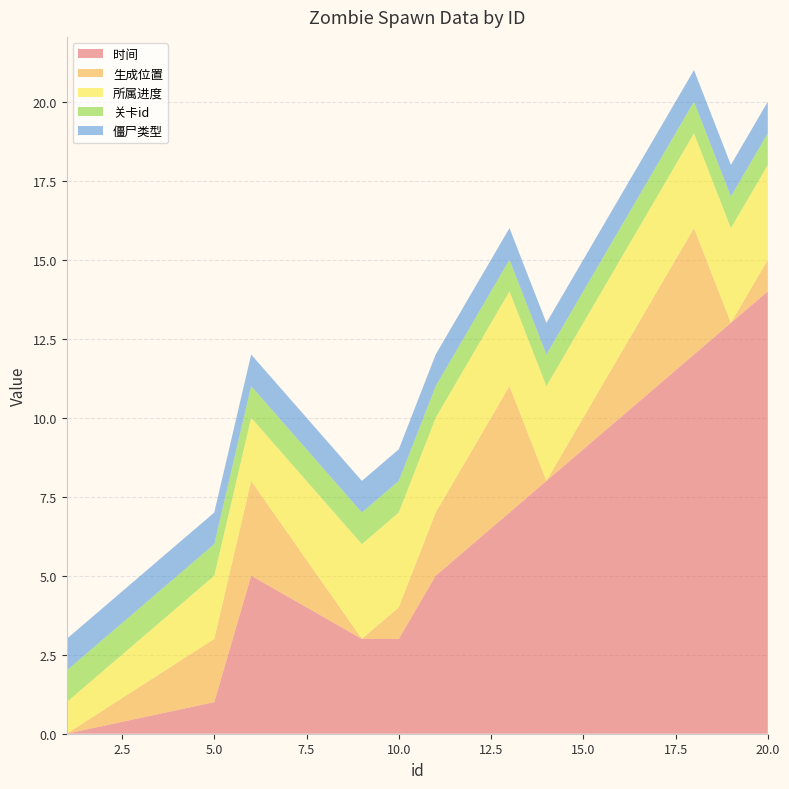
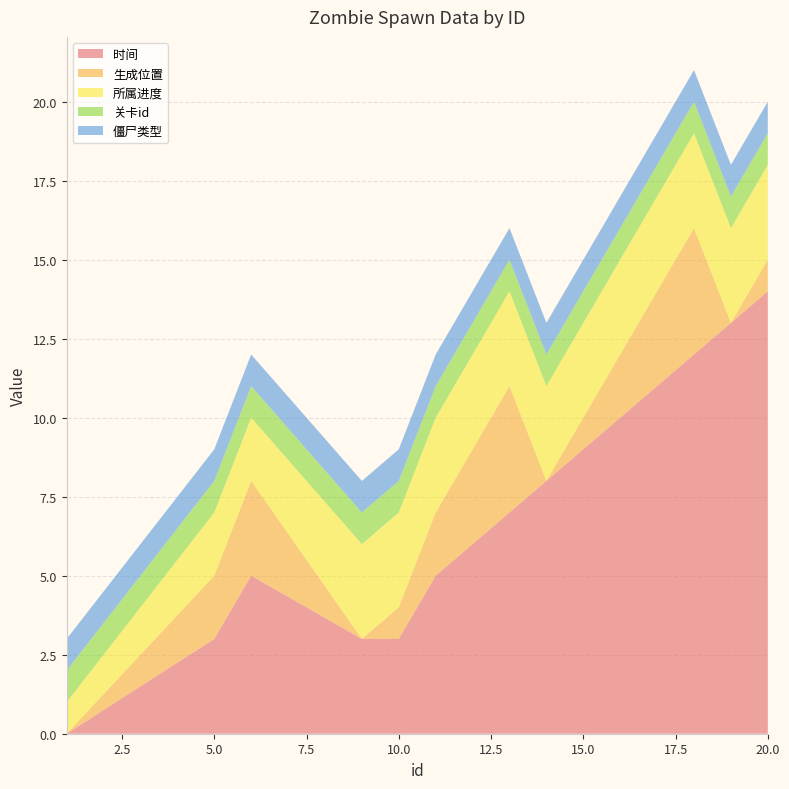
时间, 5.0: 1 -> 3
